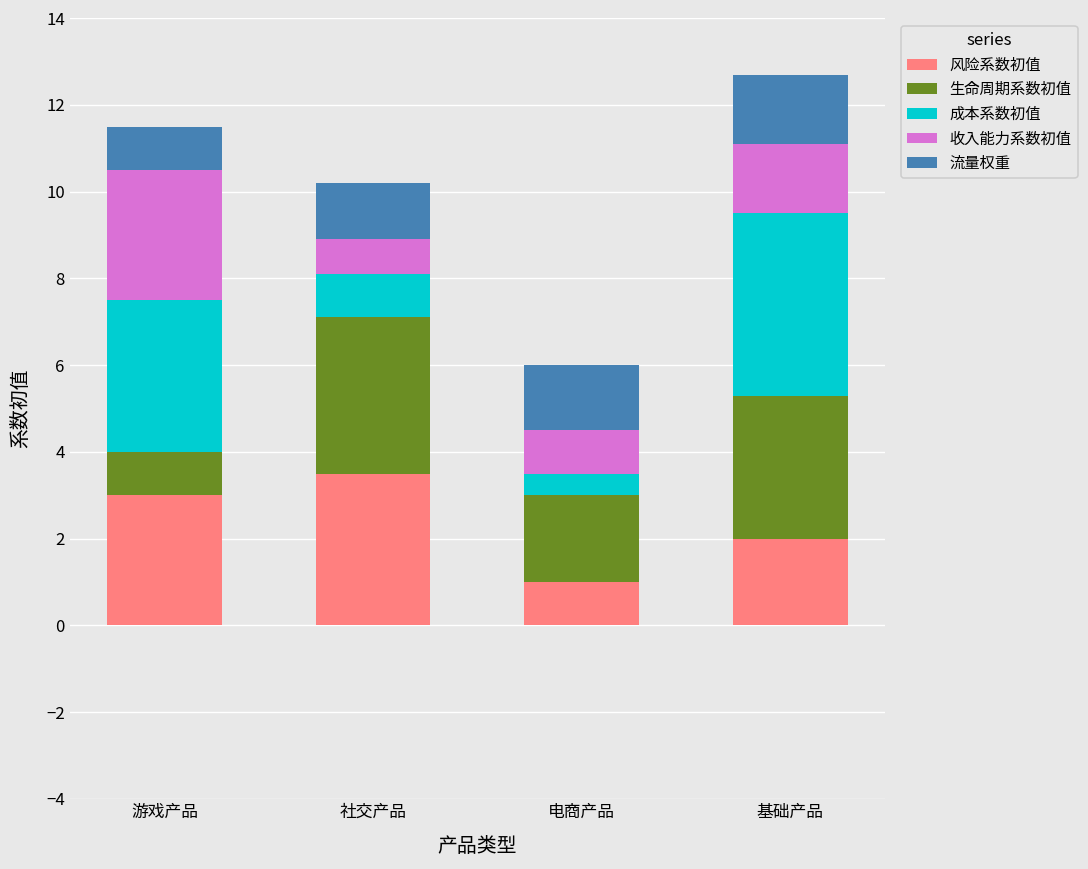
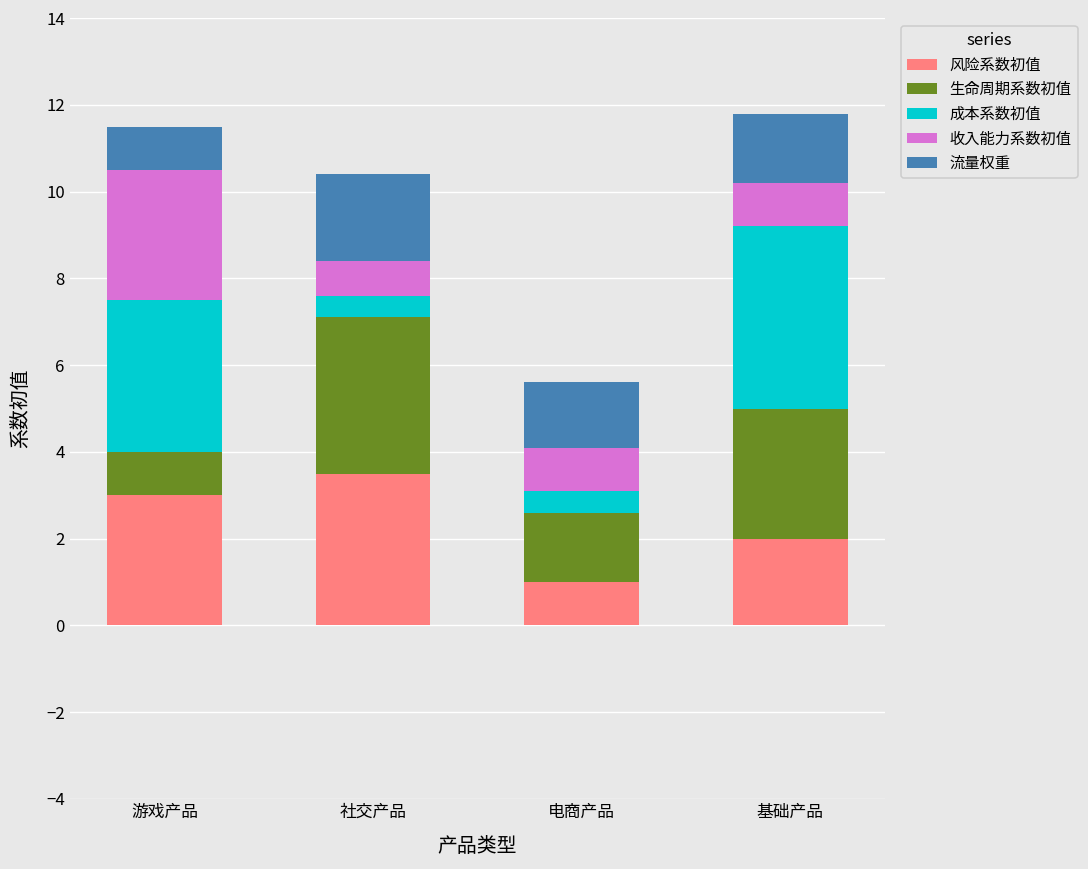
成本系数初值, 社交产品: 1.0 -> 0.5
流量权重, 社交产品: 1.3 -> 2.0
生命周期系数初值, 电商产品: 2.0 -> 1.6
生命周期系数初值, 基础产品: 3.3 -> 3.0
收入能力系数初值, 基础产品: 1.6 -> 1.0
